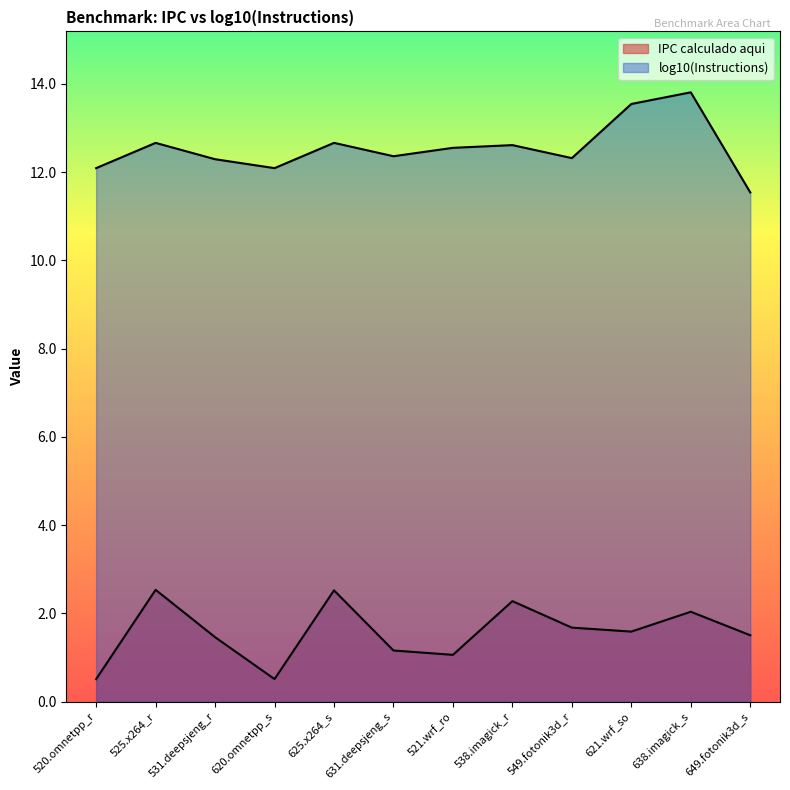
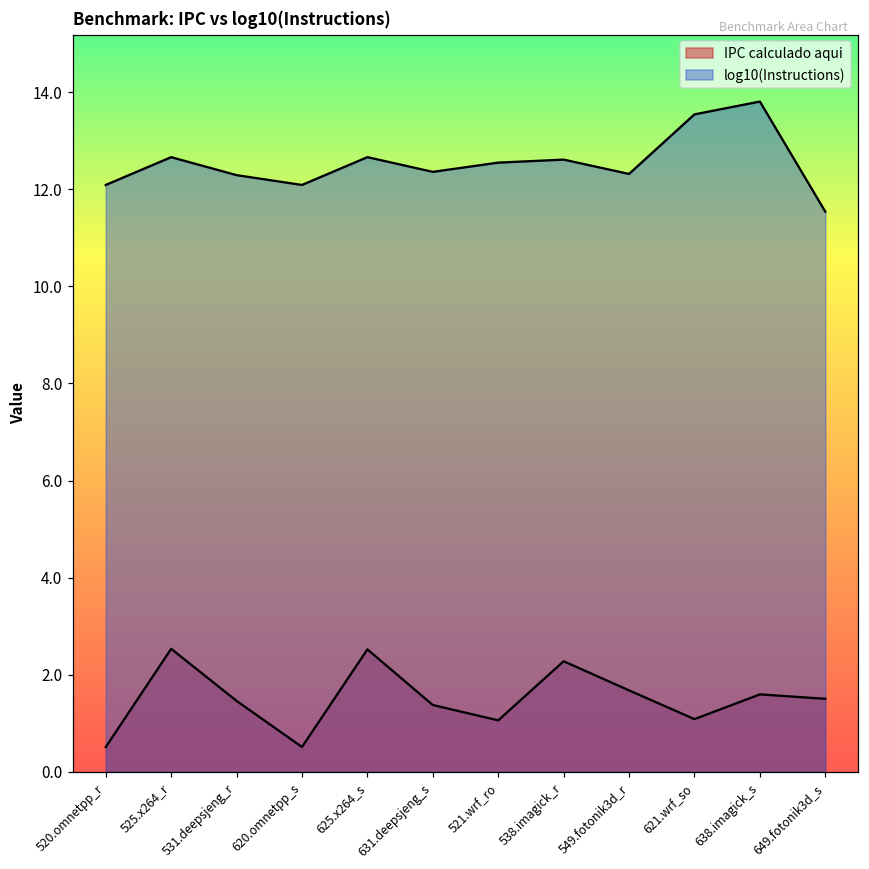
IPC calculado aqui, 631.deepsjeng_s: 1.2 -> 1.4
IPC calculado aqui, 621.wrf_so: 1.6 -> 1.1
IPC calculado aqui, 638.imagick_s: 2.0 -> 1.6
